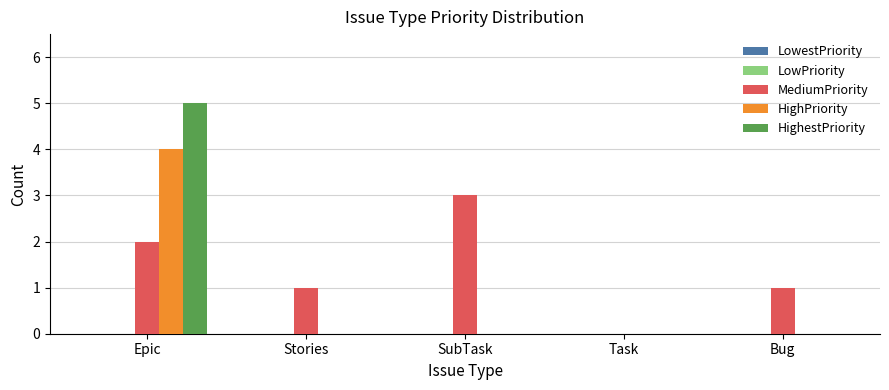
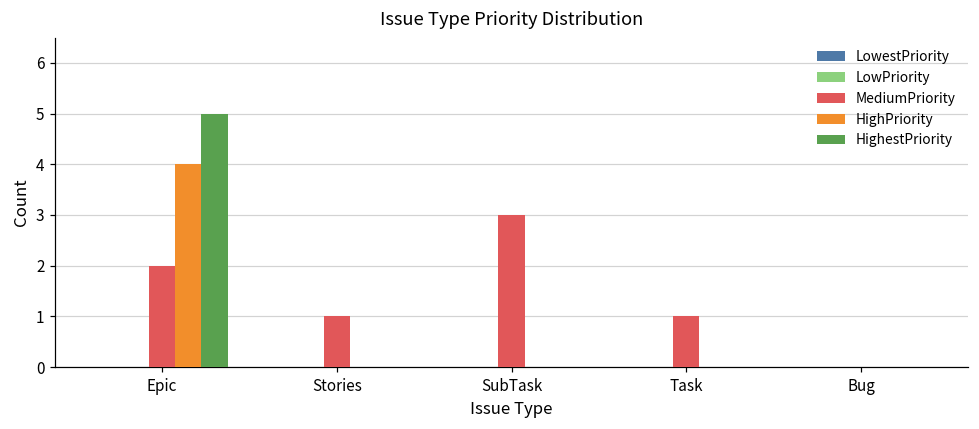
MediumPriority, Task: 0 -> 1
MediumPriority, Bug: 1 -> 0
